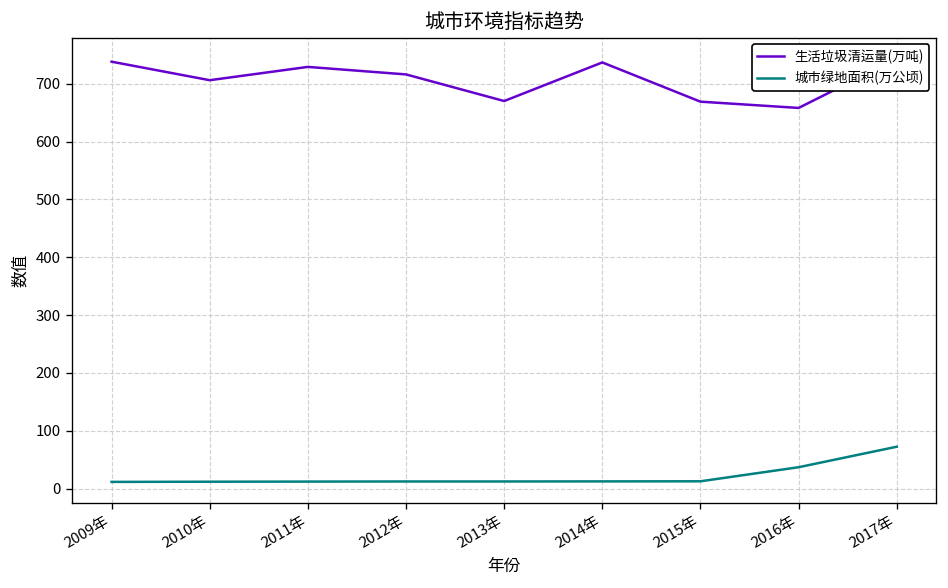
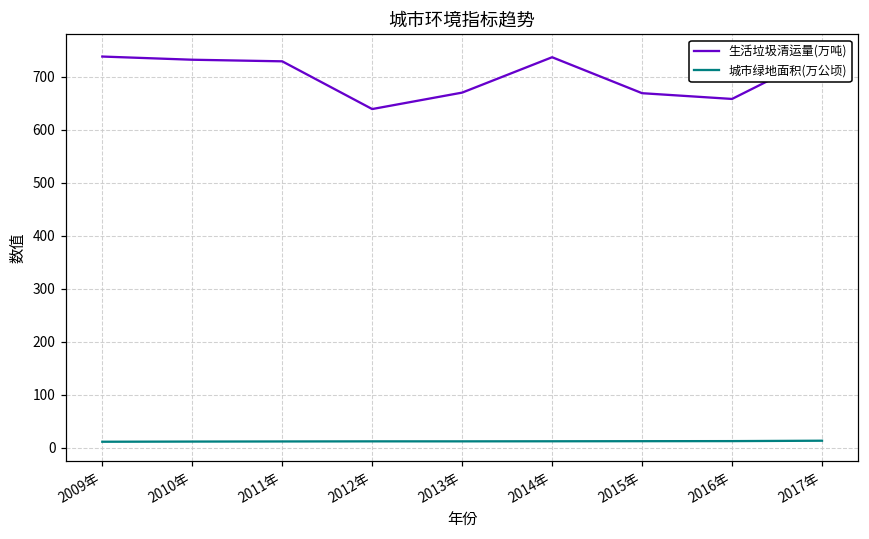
生活垃圾清运量(万吨), 2010年: 710 -> 730
生活垃圾清运量(万吨), 2012年: 720 -> 640
城市绿地面积(万公顷), 2016年: 40 -> 10
城市绿地面积(万公顷), 2017年: 70 -> 10
